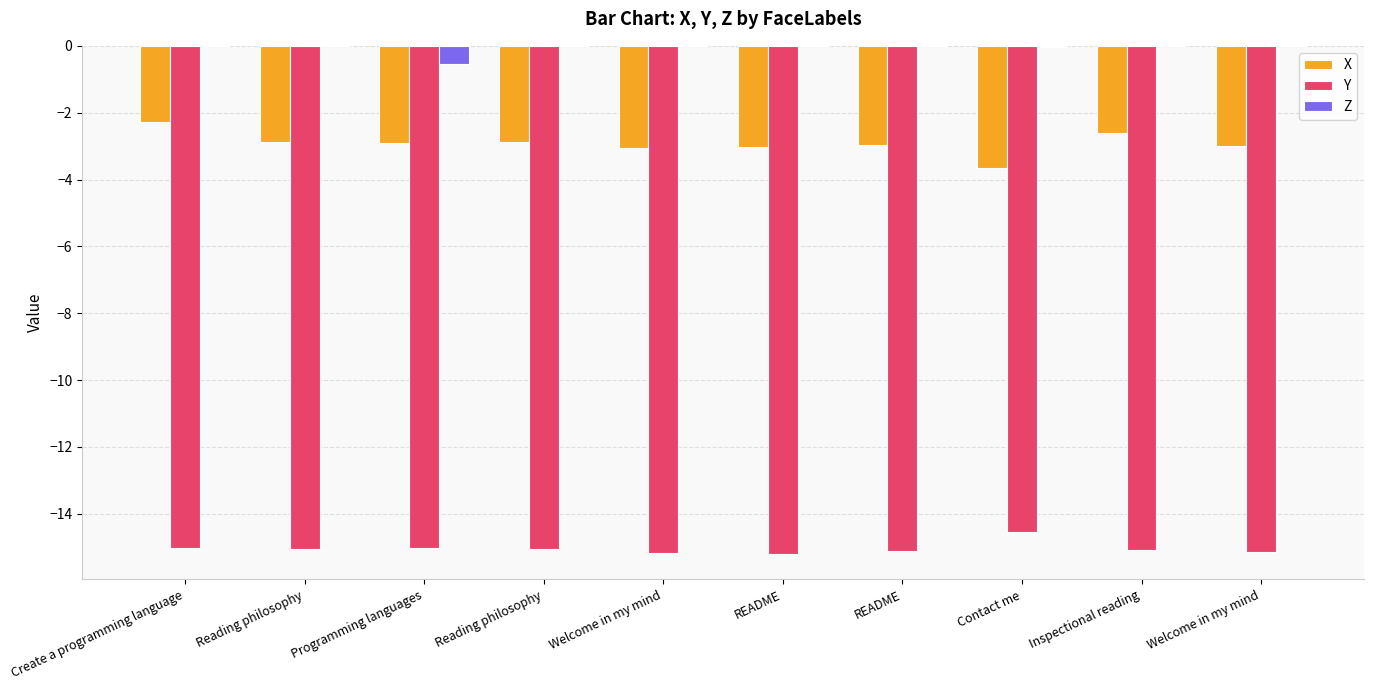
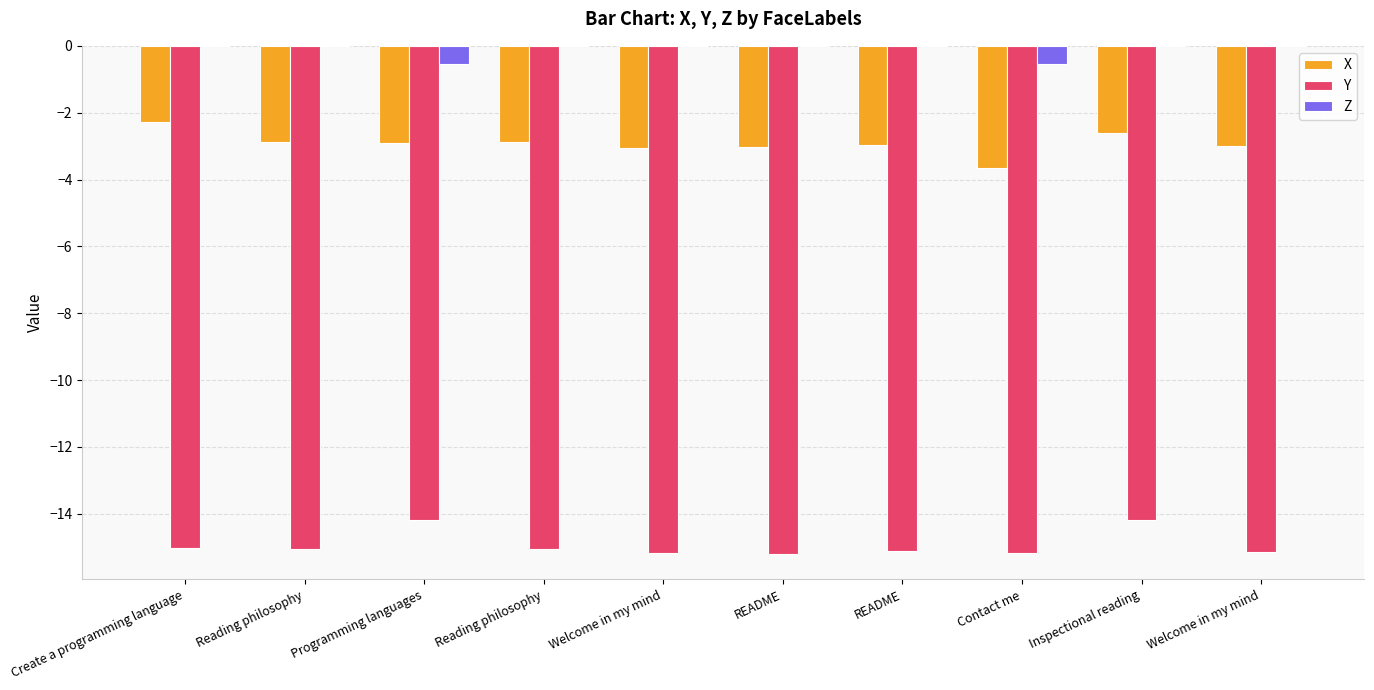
Y, Programming languages: -15.0 -> -14.2
Y, Contact me: -14.5 -> -15.2
Z, Contact me: 0.0 -> -0.6
Y, Inspectional reading: -15.1 -> -14.2
